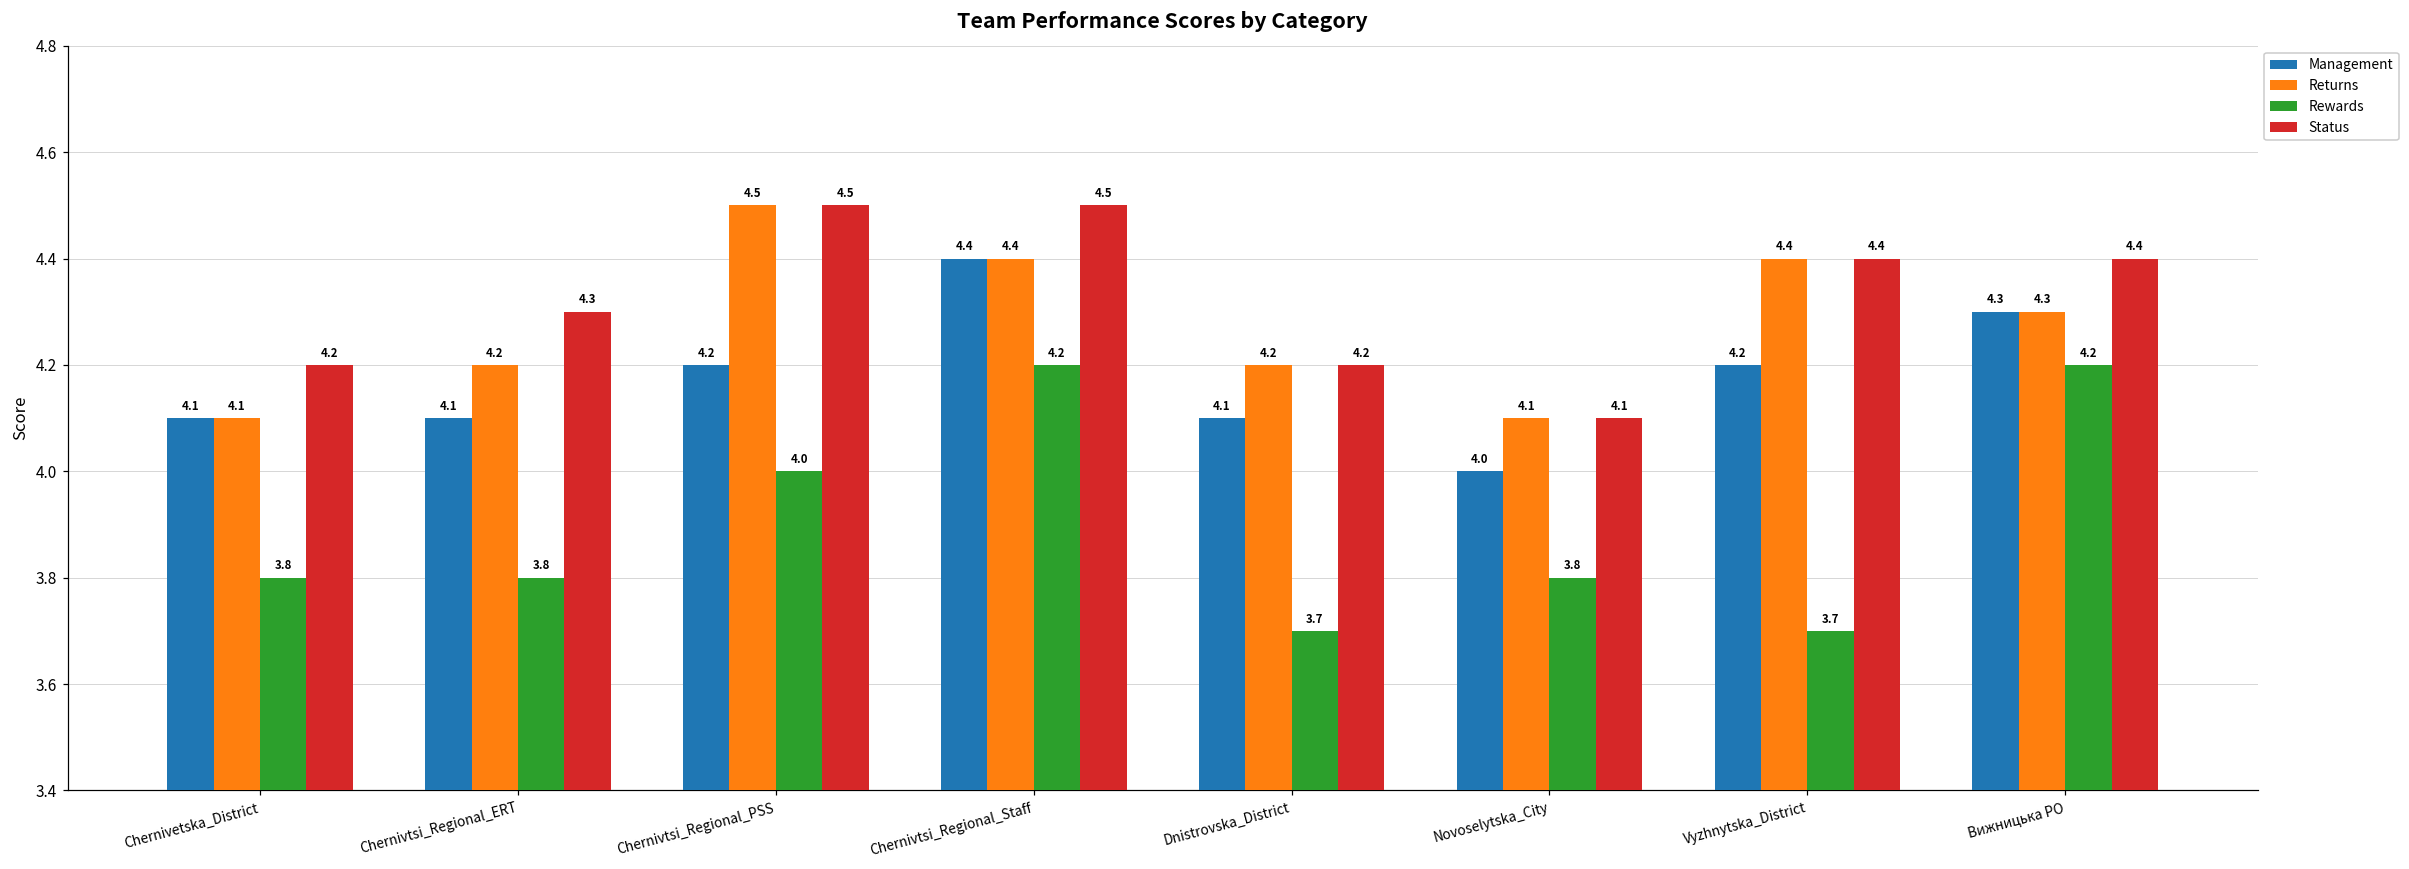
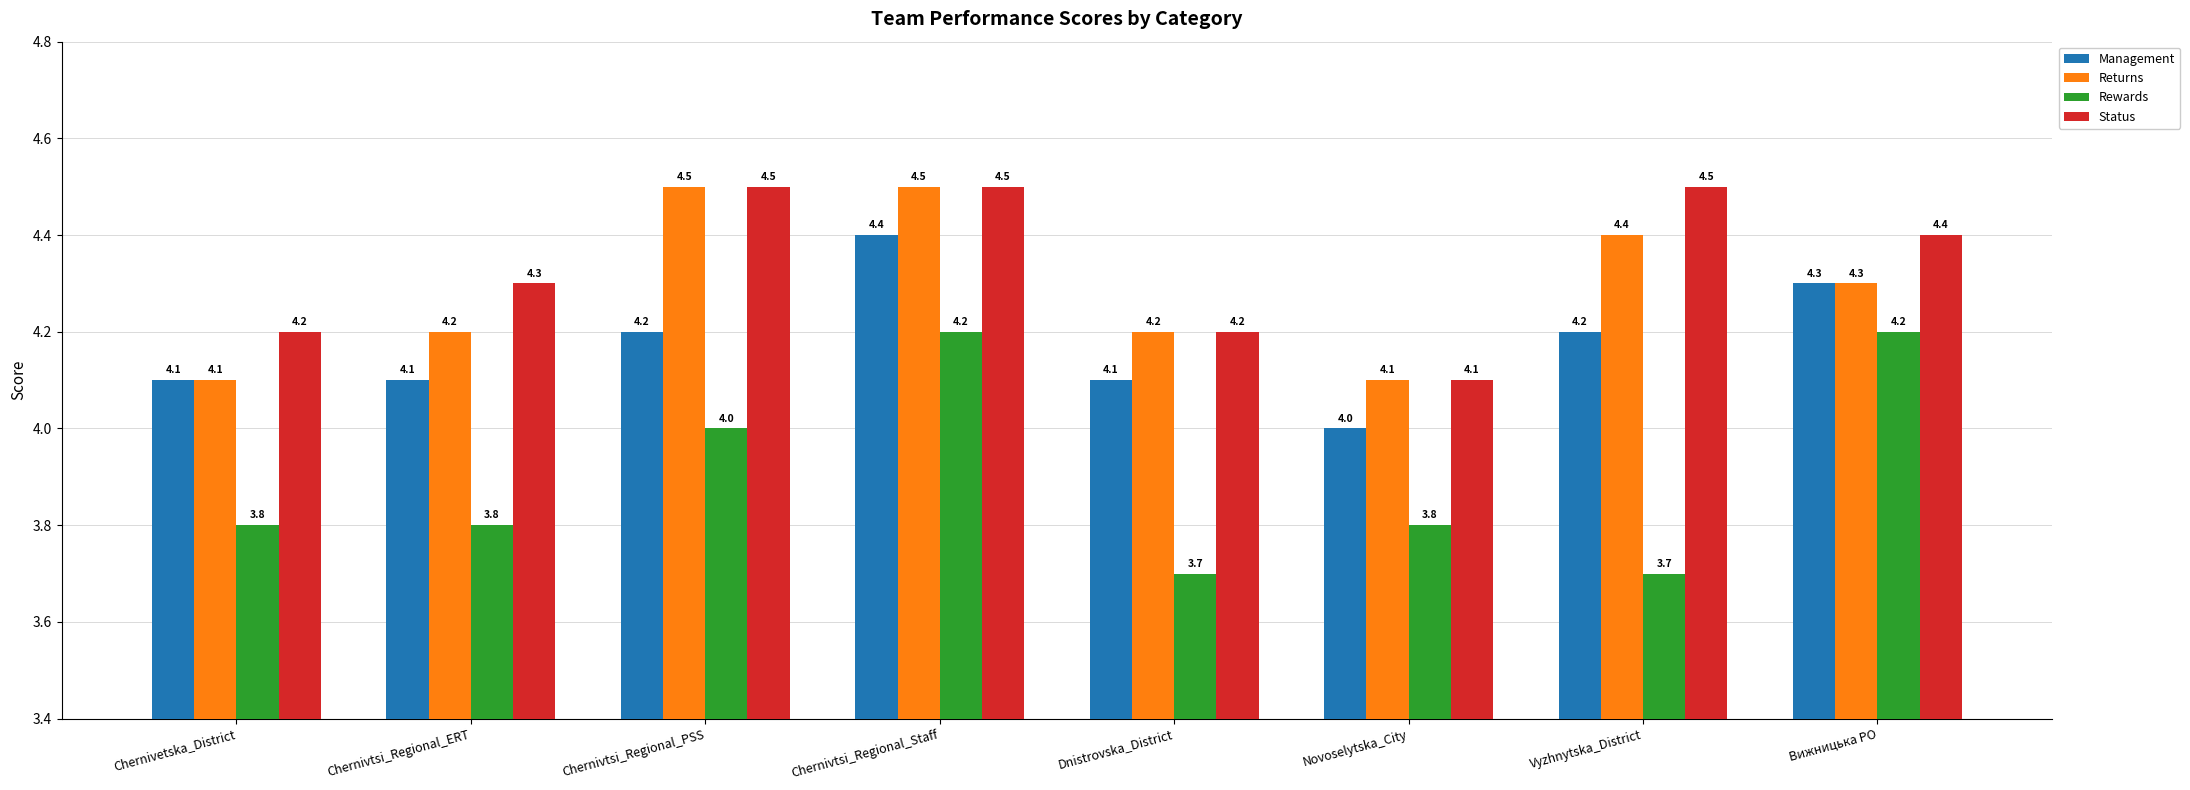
Returns, Chernivtsi_Regional_Staff: 4.4 -> 4.5
Status, Vyzhnytska_District: 4.4 -> 4.5
